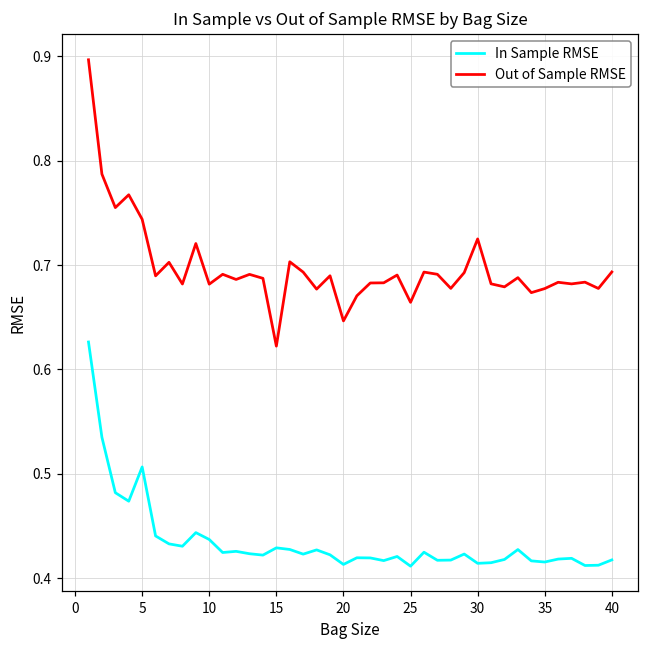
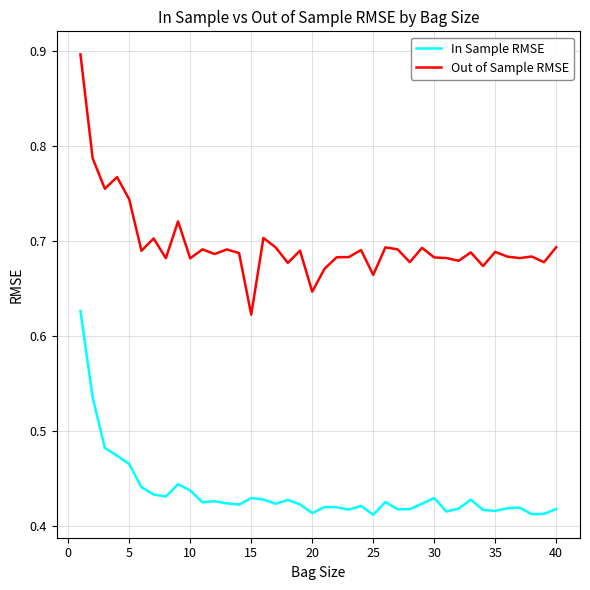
In Sample RMSE, 5: 0.51 -> 0.46
In Sample RMSE, 30: 0.41 -> 0.43
Out of Sample RMSE, 30: 0.73 -> 0.68
Out of Sample RMSE, 35: 0.68 -> 0.69
